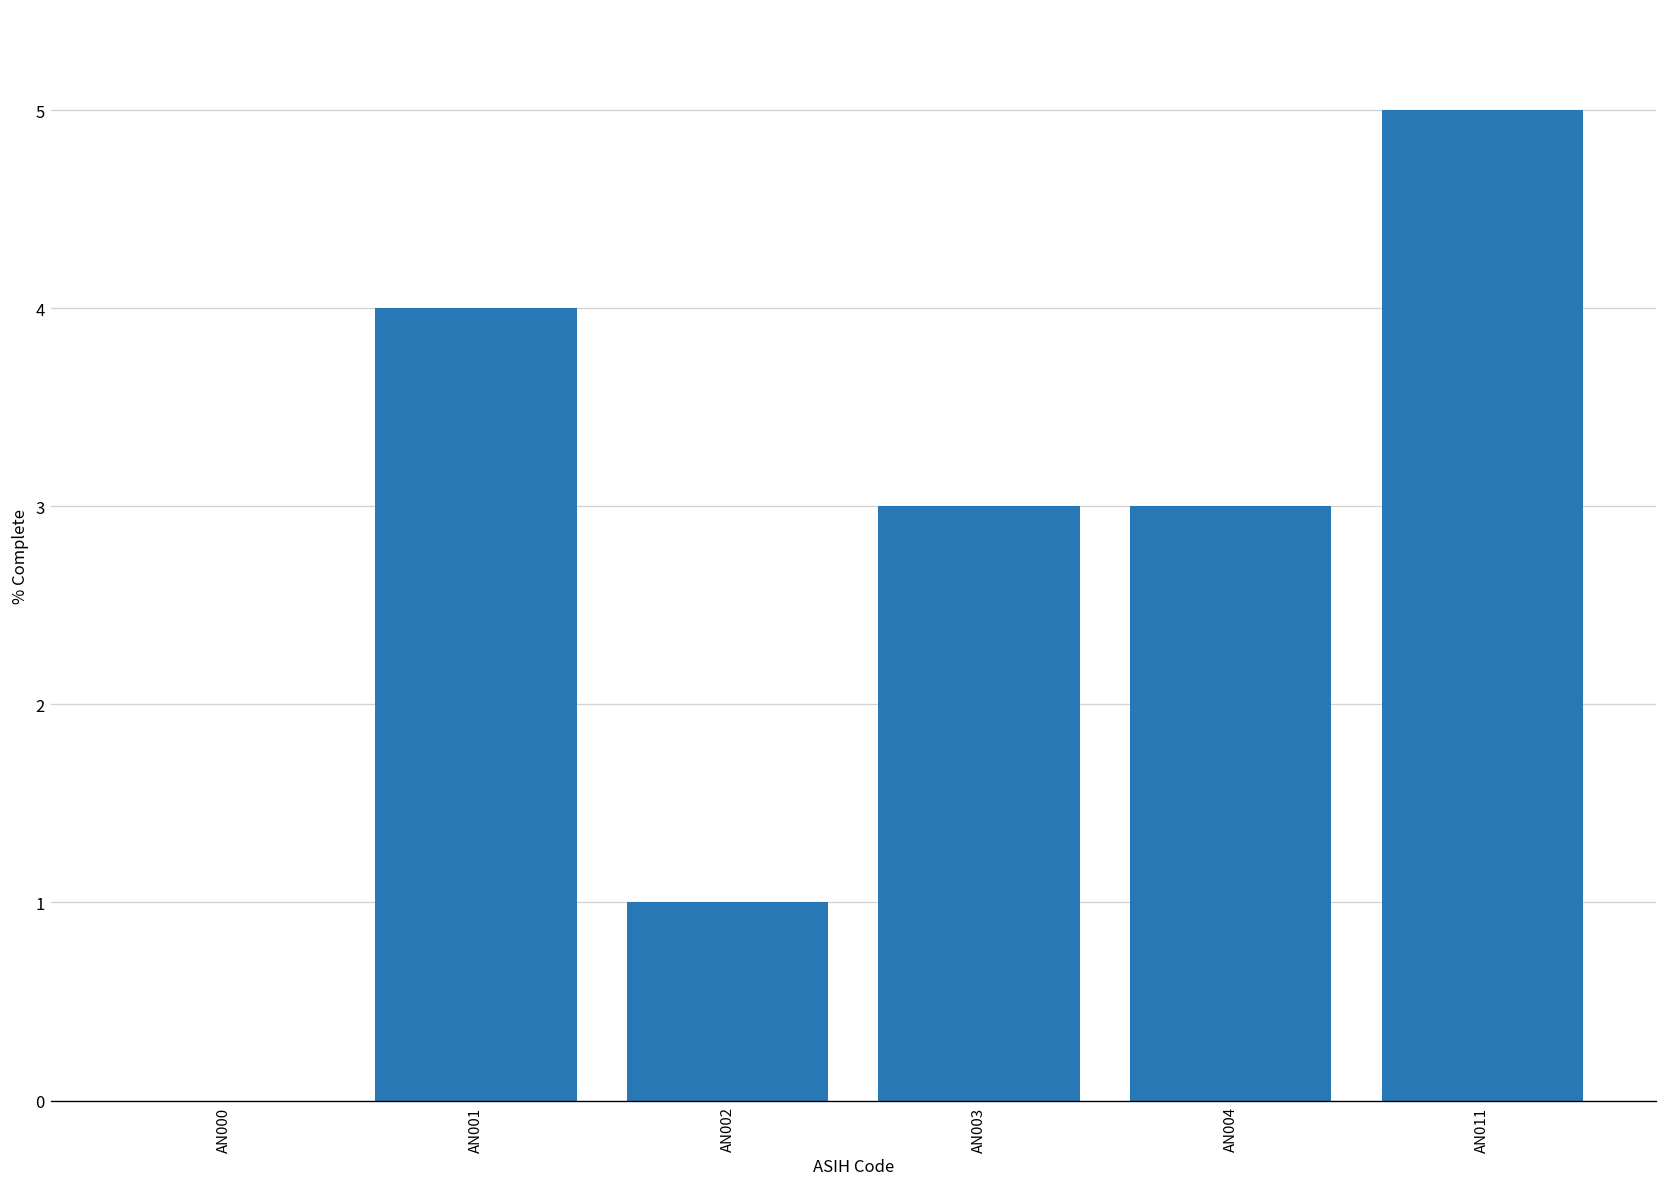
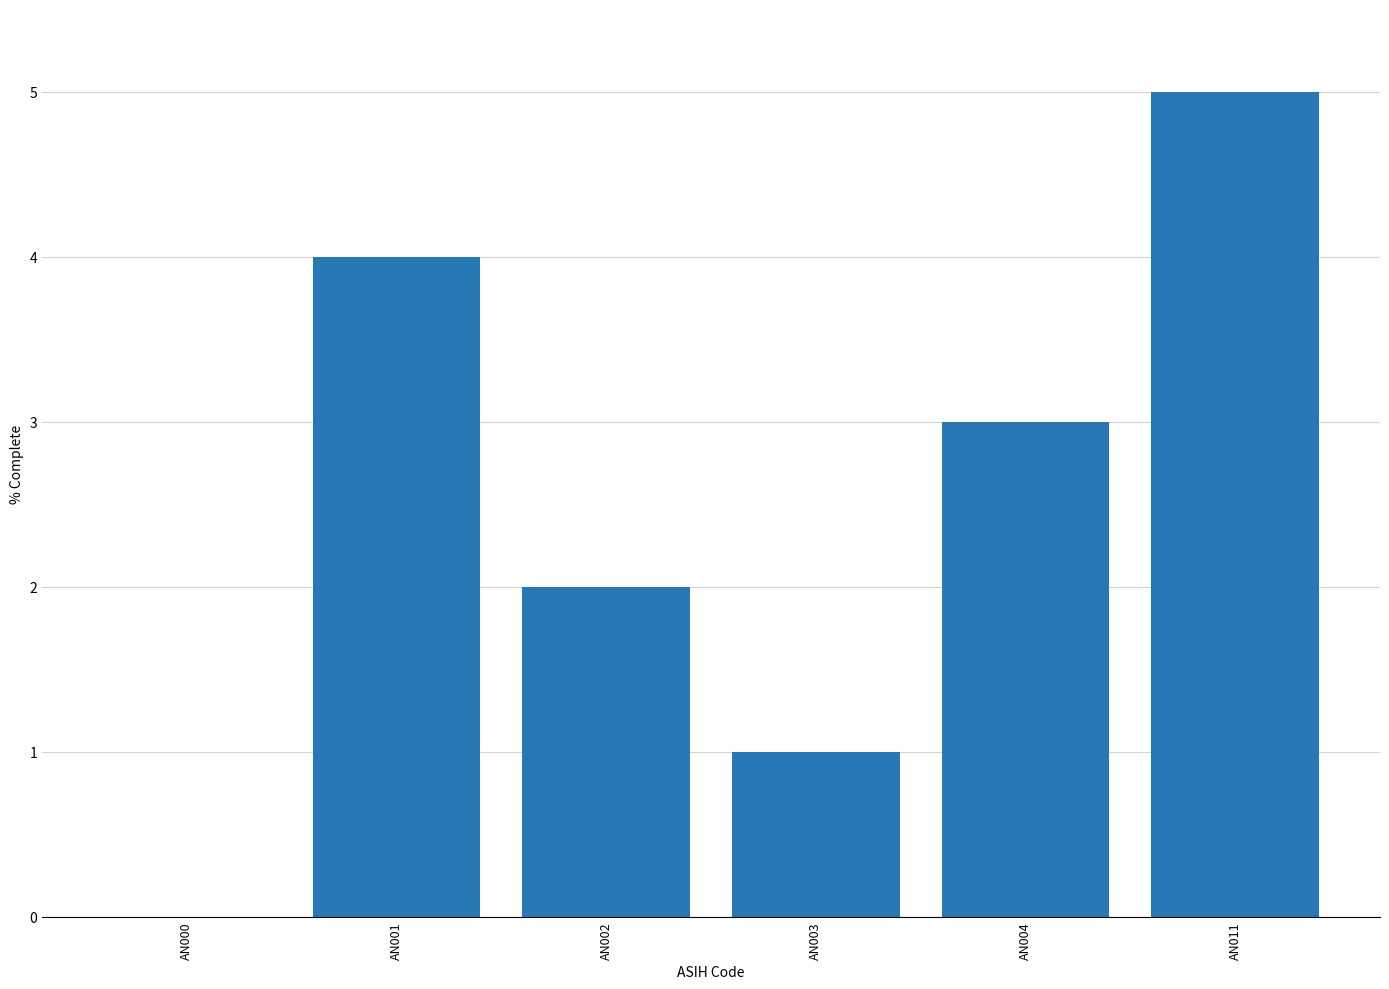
AN002: 1 -> 2
AN003: 3 -> 1
